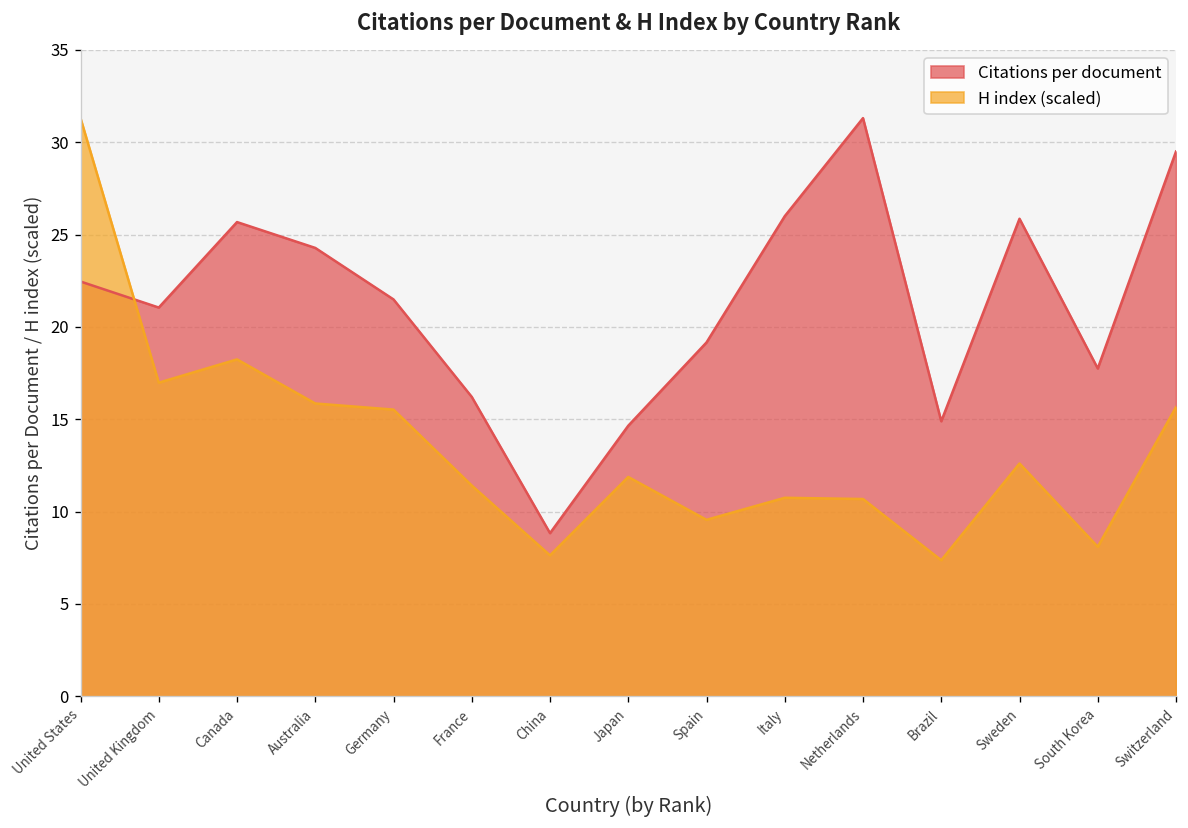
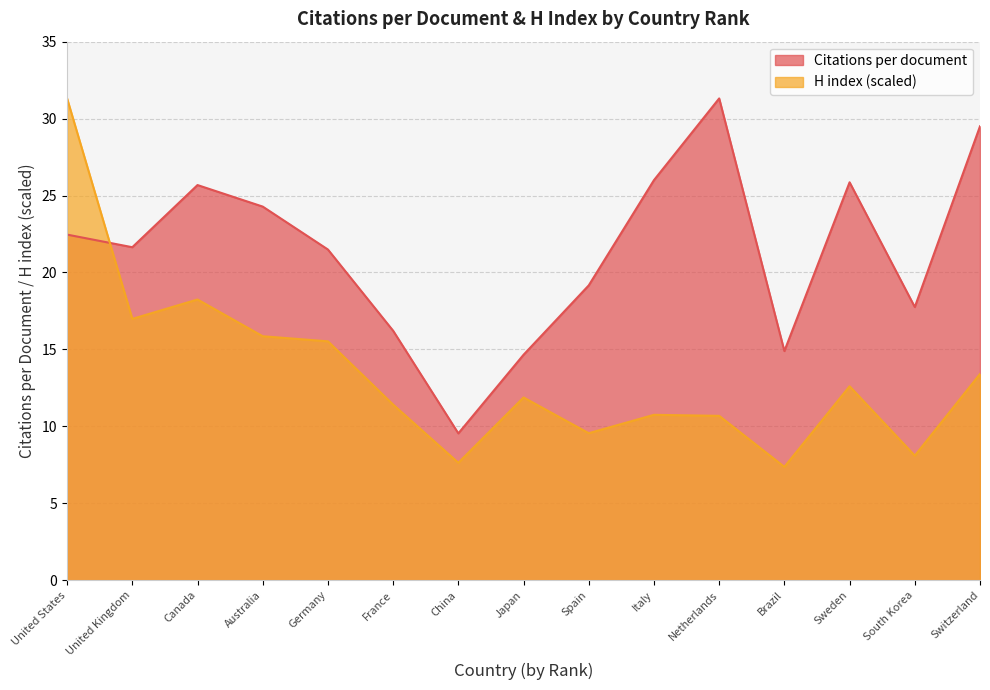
Citations per document, United Kingdom: 21.1 -> 21.6
Citations per document, China: 8.8 -> 9.5
H index (scaled), Switzerland: 15.7 -> 13.4
